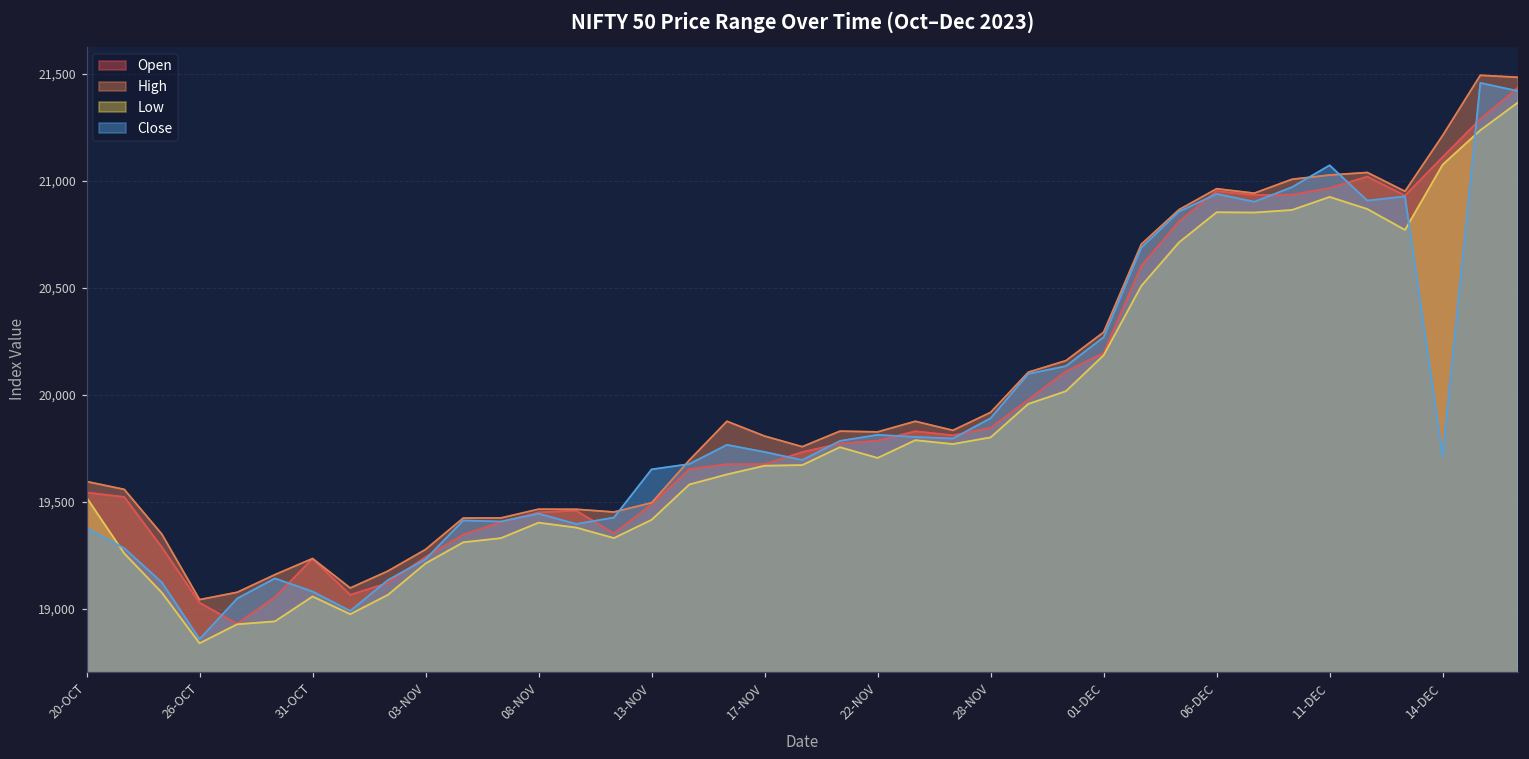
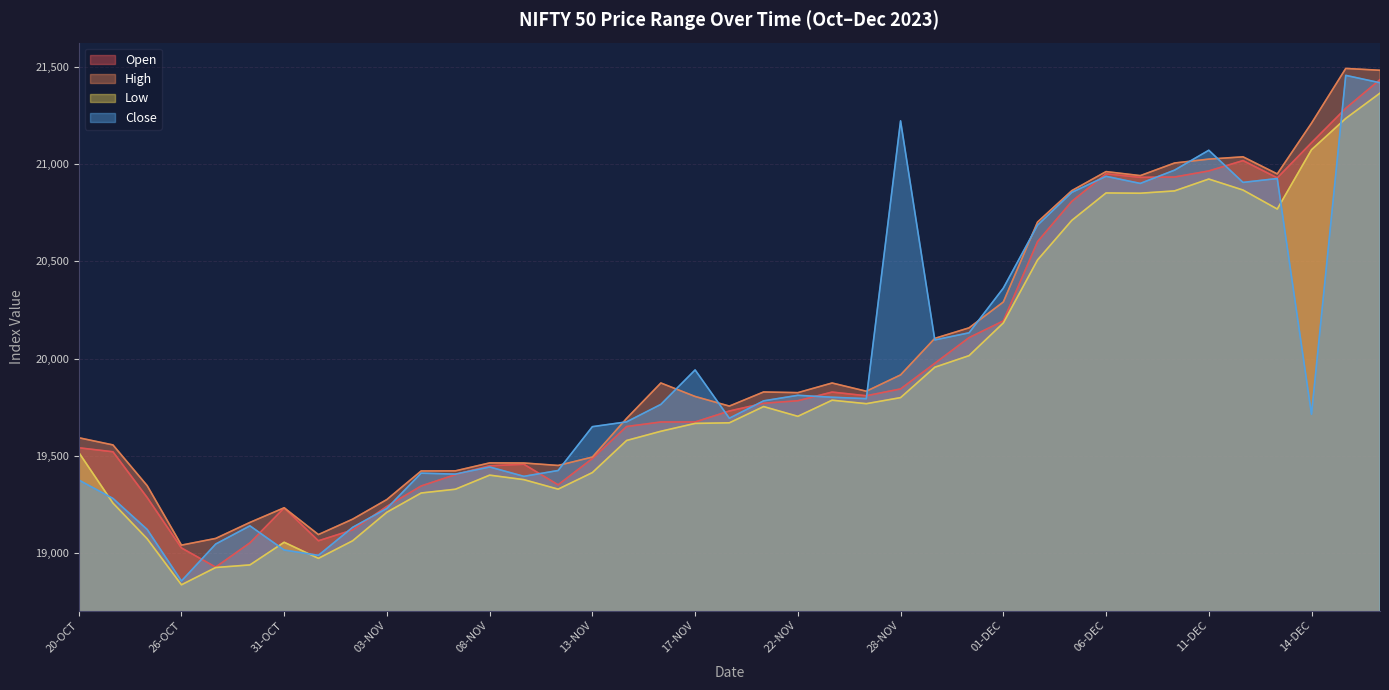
Close, 31-OCT: 19,080 -> 19,020
Close, 17-NOV: 19,730 -> 19,940
Close, 28-NOV: 19,890 -> 21,220
Close, 01-DEC: 20,270 -> 20,360
